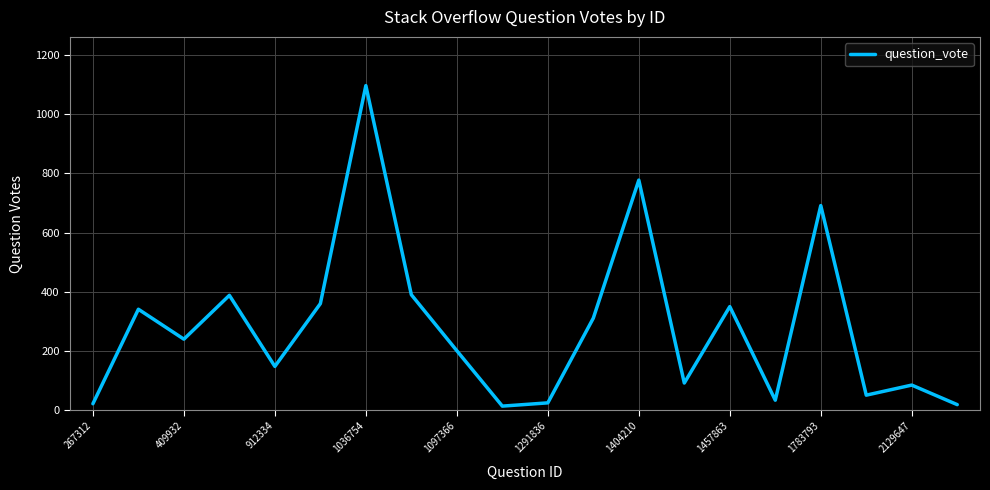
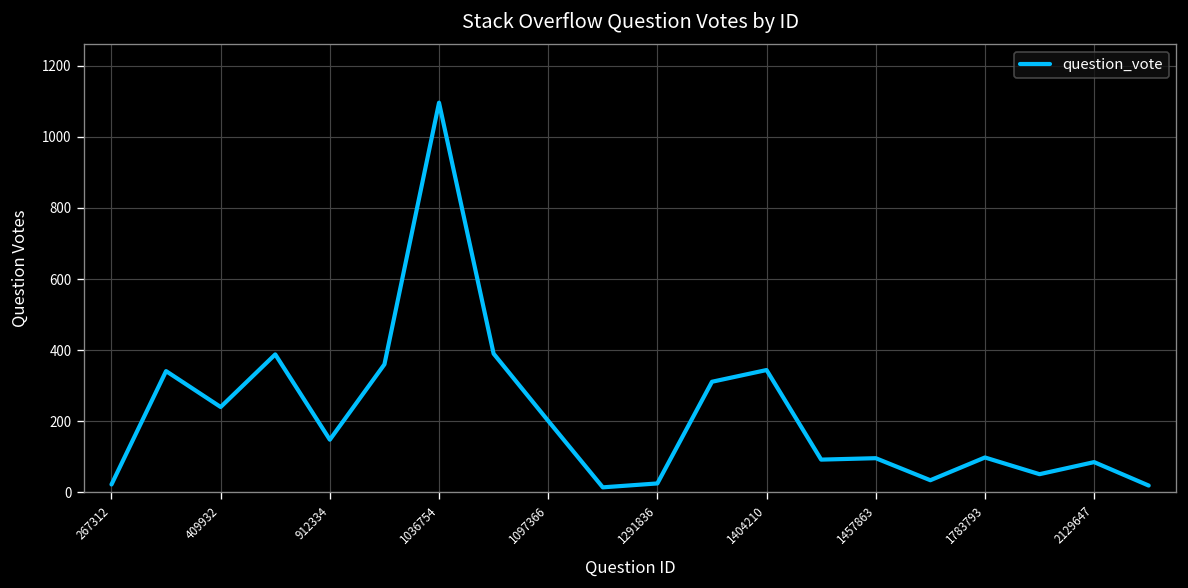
1404210: 780 -> 340
1457863: 350 -> 100
1783793: 690 -> 100
